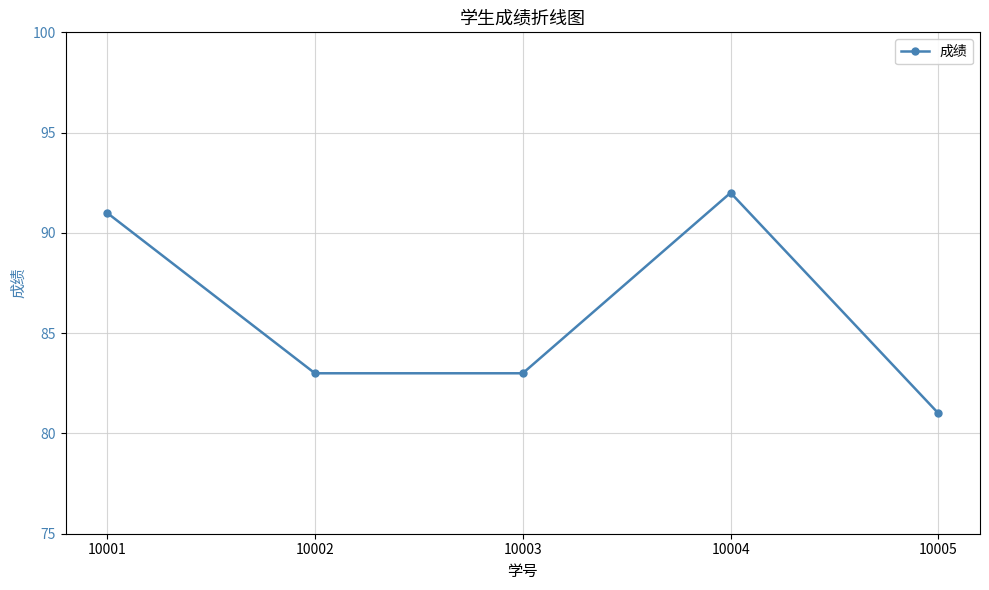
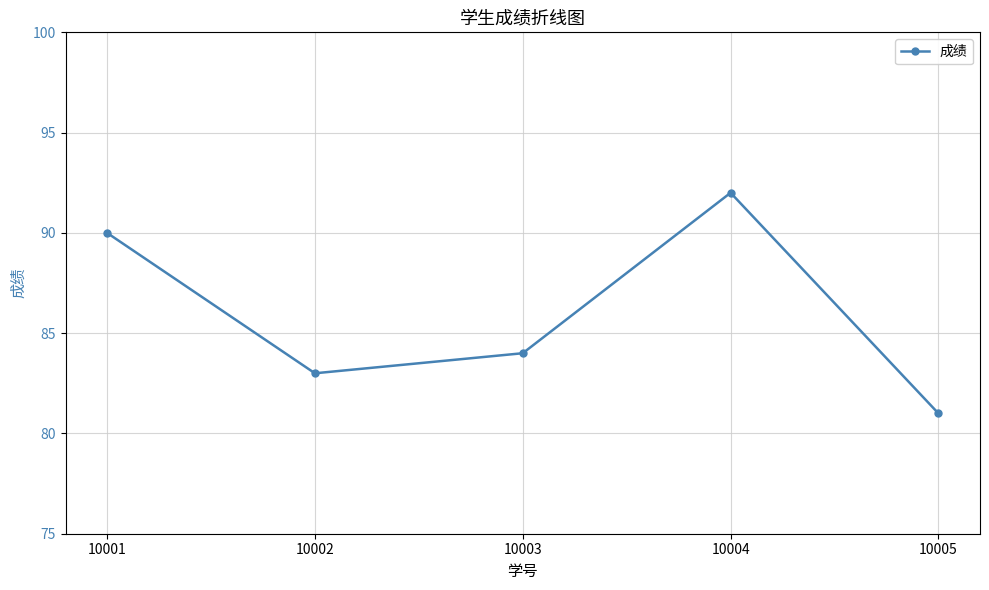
10001: 91 -> 90
10003: 83 -> 84
